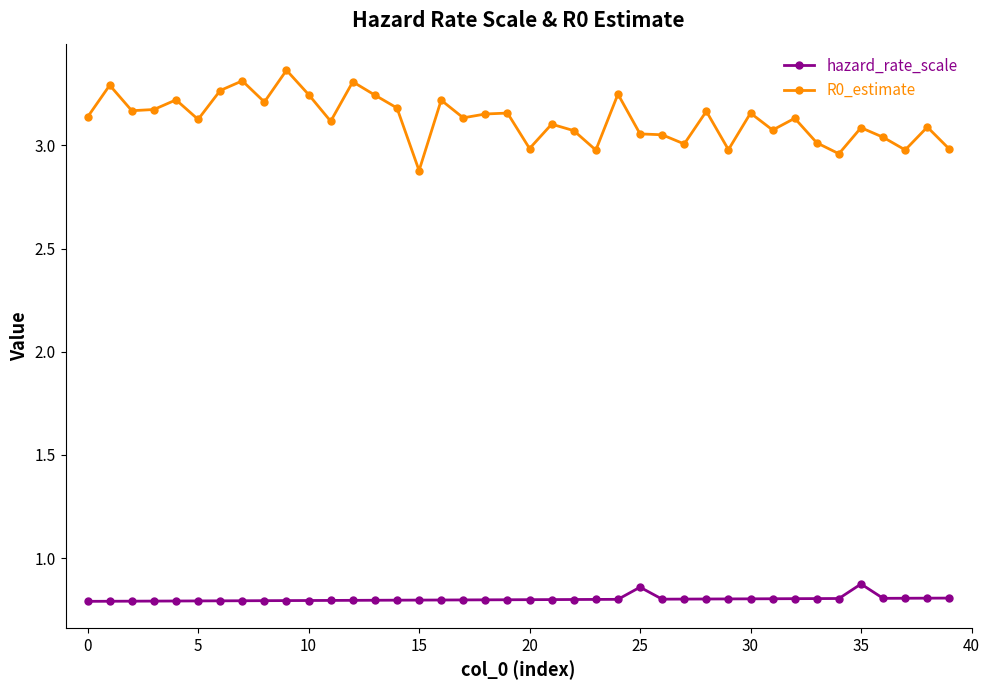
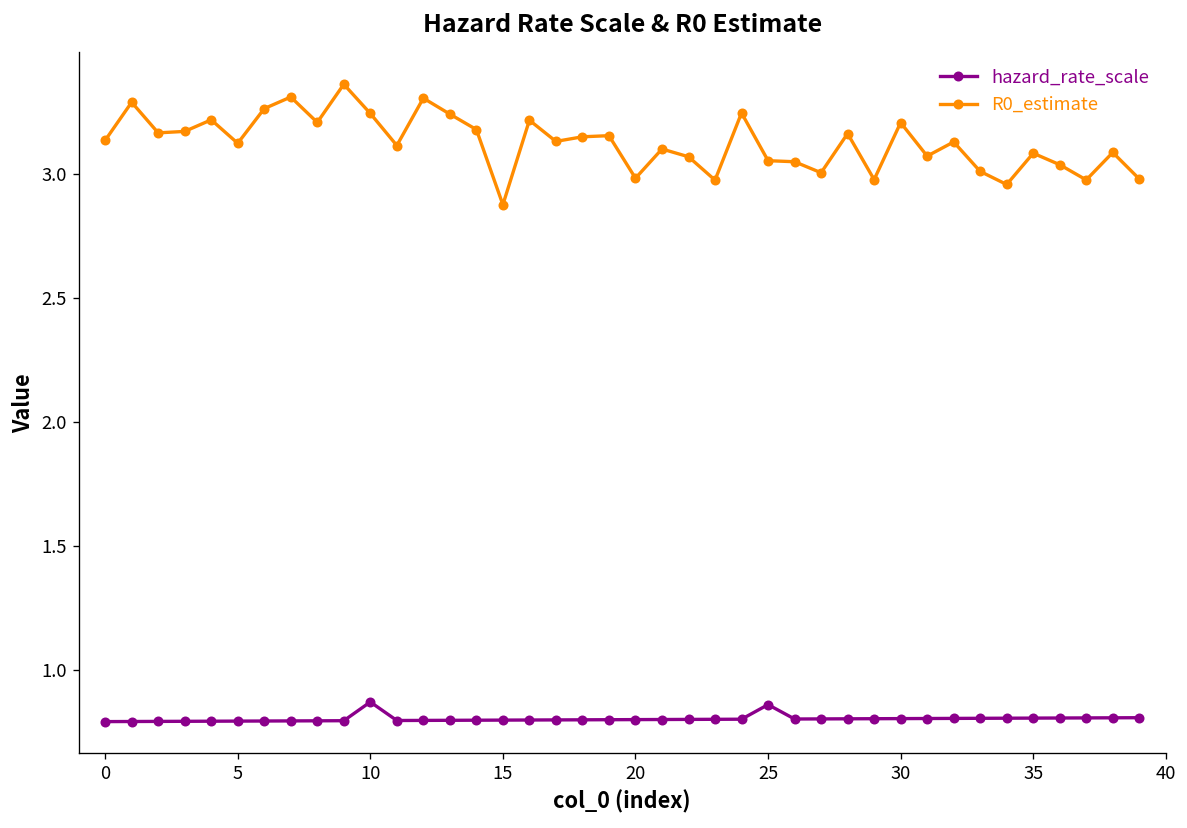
hazard_rate_scale, 10: 0.79 -> 0.87
R0_estimate, 30: 3.16 -> 3.21
hazard_rate_scale, 35: 0.87 -> 0.80
